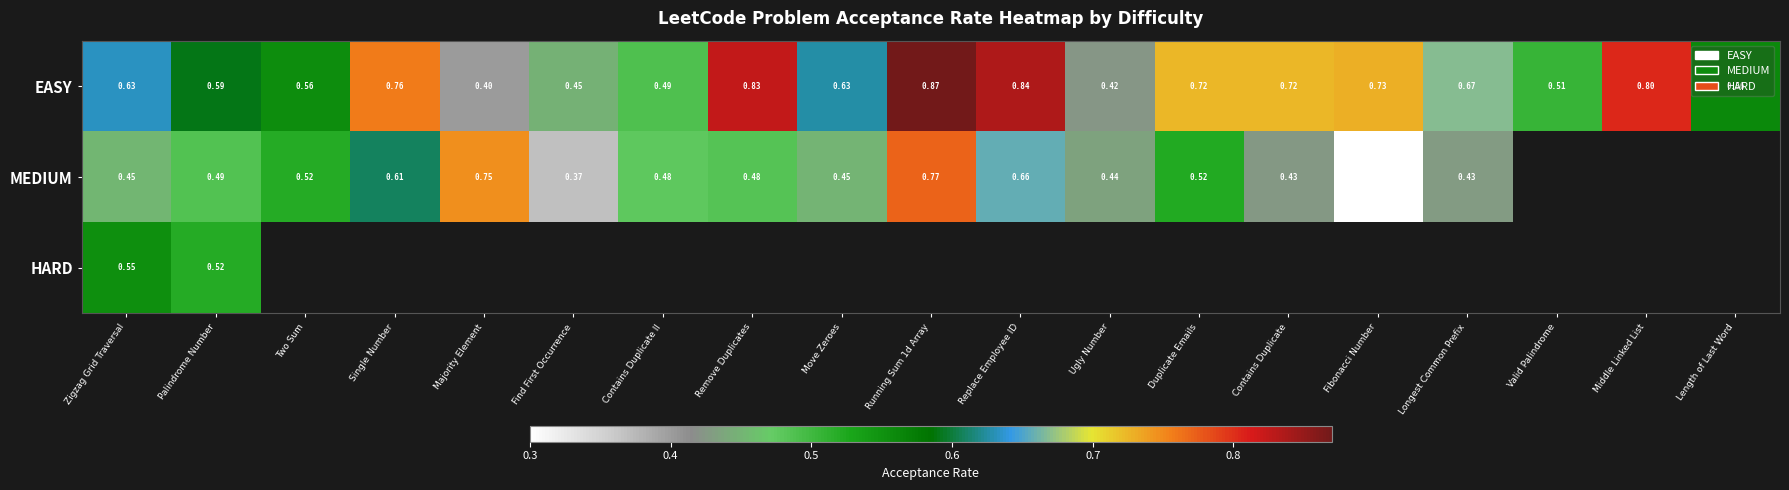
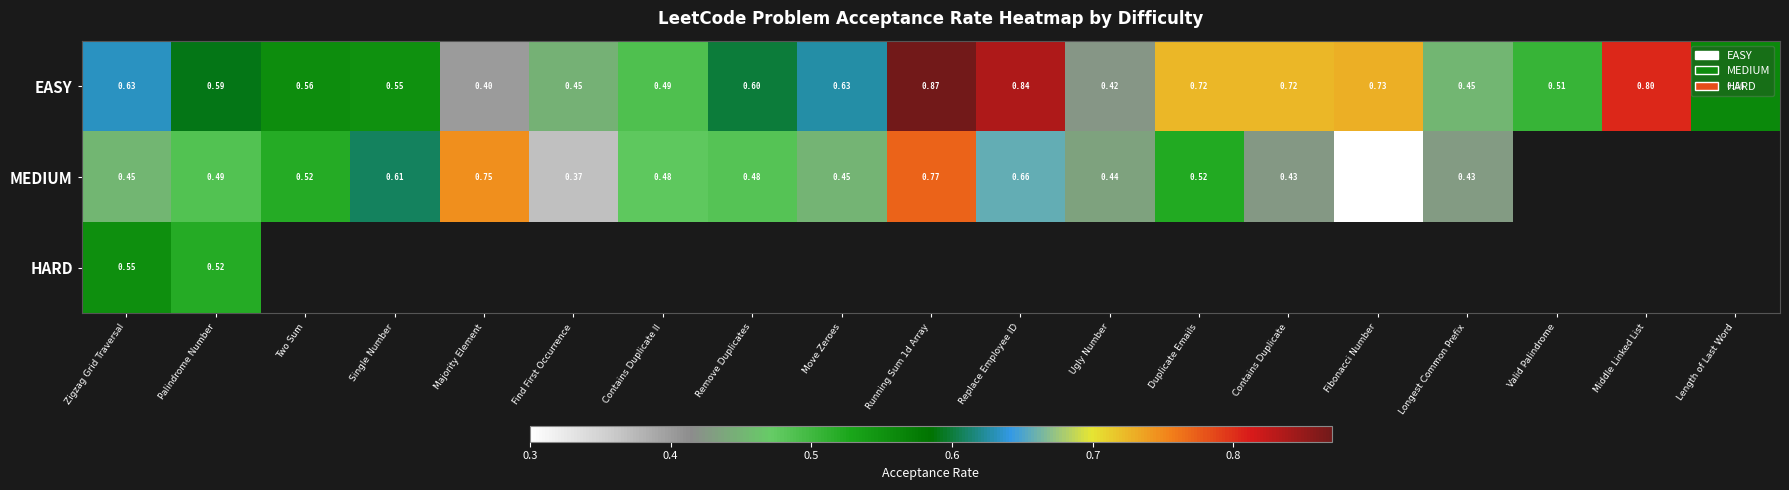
EASY, Single Number: 0.76 -> 0.55
EASY, Remove Duplicates: 0.83 -> 0.60
EASY, Longest Common Prefix: 0.67 -> 0.45
